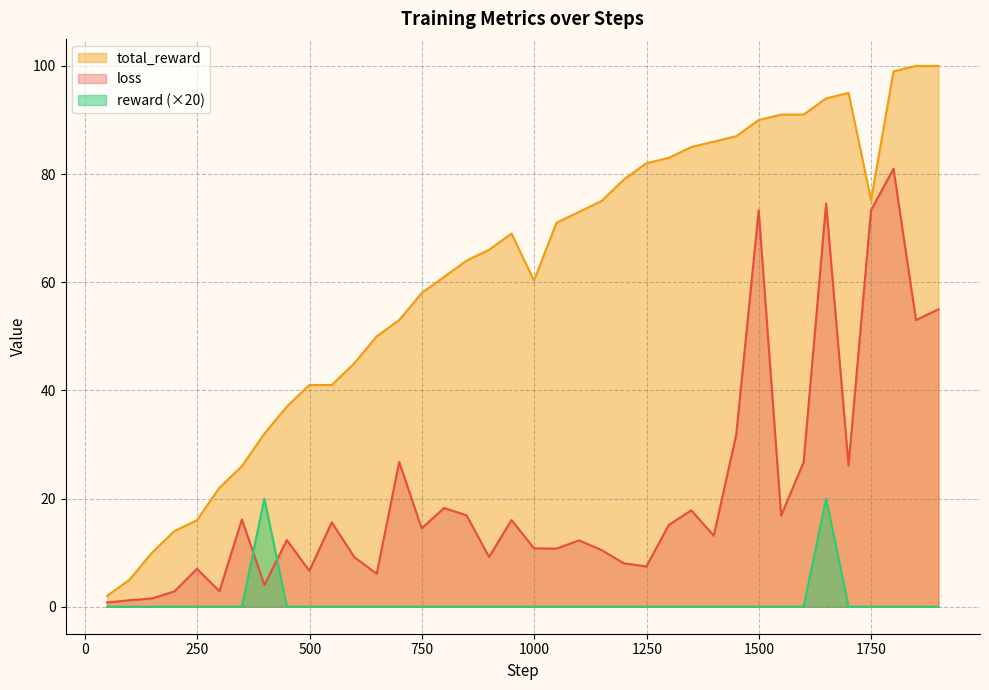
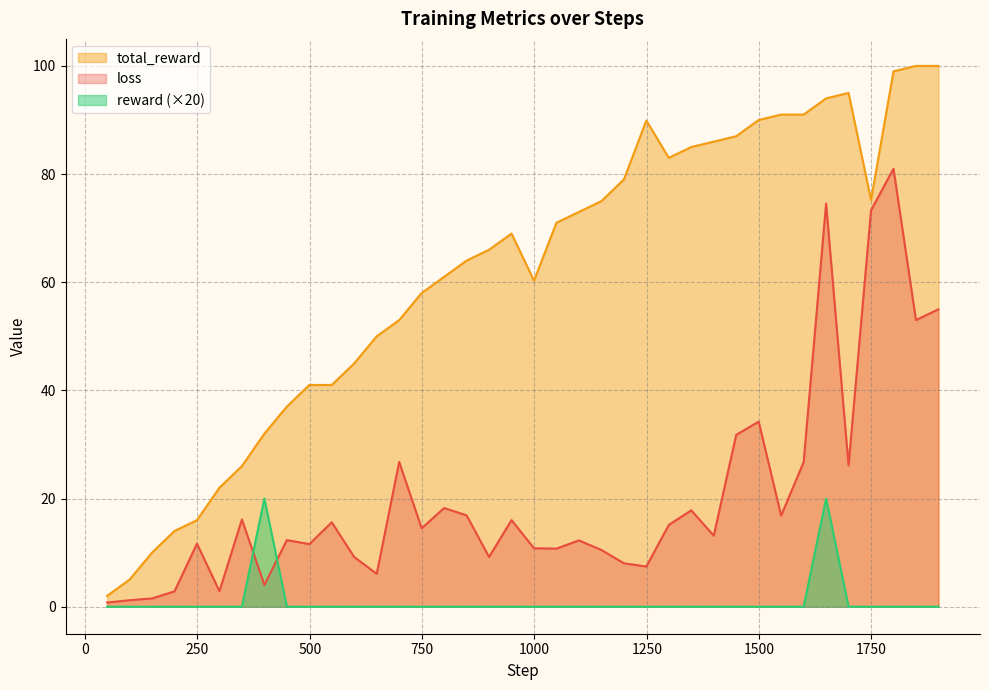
loss, 250: 7 -> 12
loss, 500: 7 -> 12
total_reward, 1250: 82 -> 90
loss, 1500: 73 -> 34
